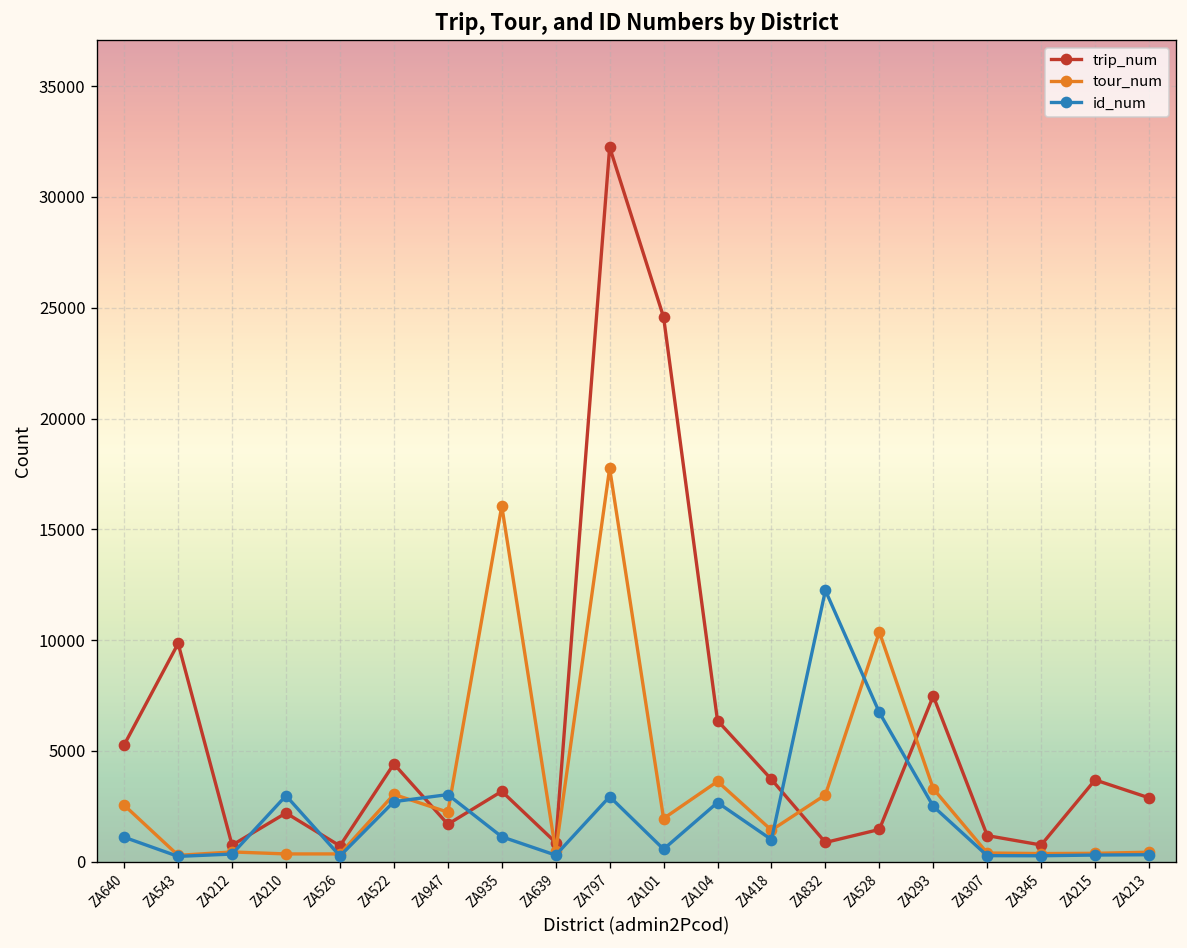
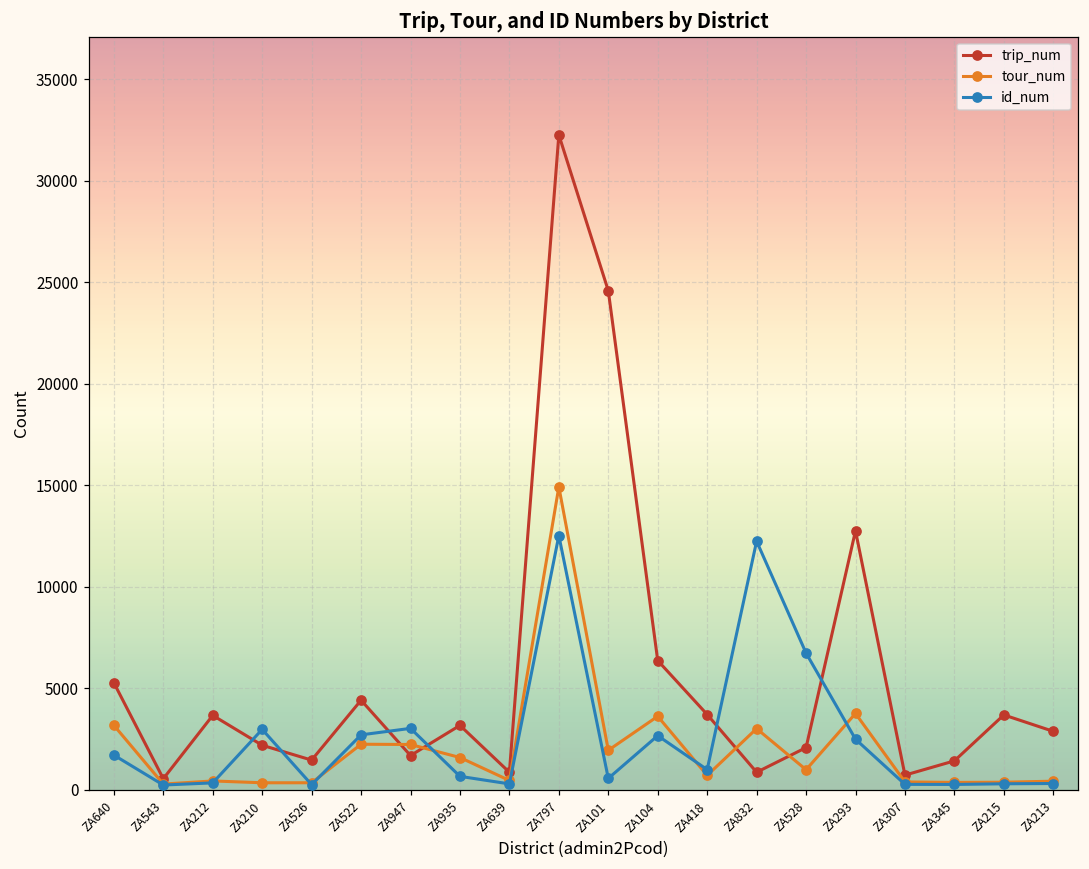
tour_num, ZA640: 2500 -> 3200
id_num, ZA640: 1100 -> 1700
trip_num, ZA543: 9800 -> 500
trip_num, ZA212: 700 -> 3700
trip_num, ZA526: 700 -> 1500
tour_num, ZA522: 3000 -> 2200
tour_num, ZA935: 16100 -> 1600
id_num, ZA935: 1100 -> 700
tour_num, ZA797: 17800 -> 14900
id_num, ZA797: 2900 -> 12500
tour_num, ZA418: 1400 -> 700
trip_num, ZA528: 1500 -> 2100
tour_num, ZA528: 10400 -> 1000
trip_num, ZA293: 7500 -> 12800
tour_num, ZA293: 3300 -> 3800
trip_num, ZA307: 1200 -> 700
trip_num, ZA345: 800 -> 1400
